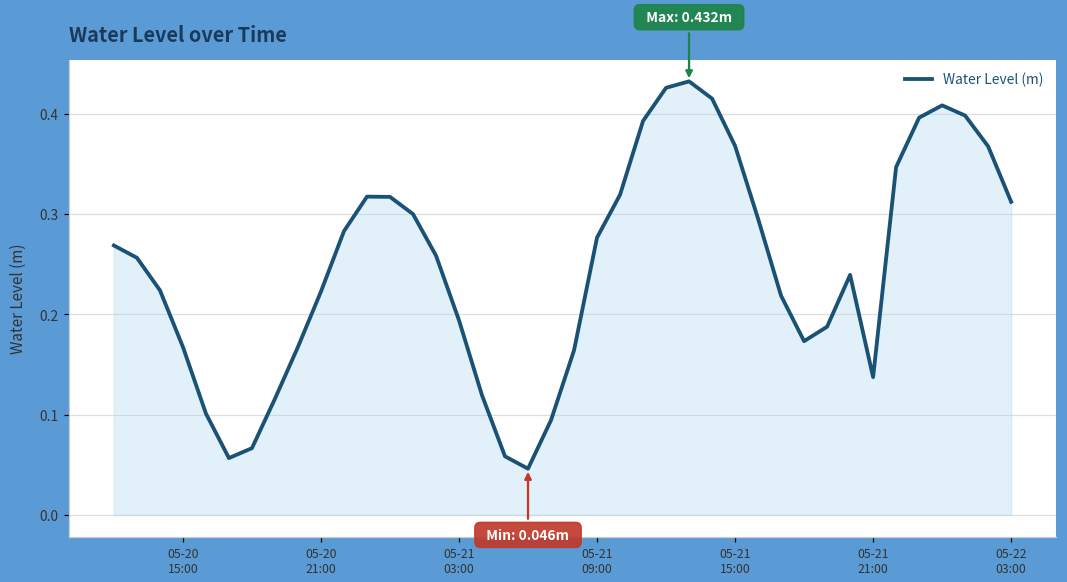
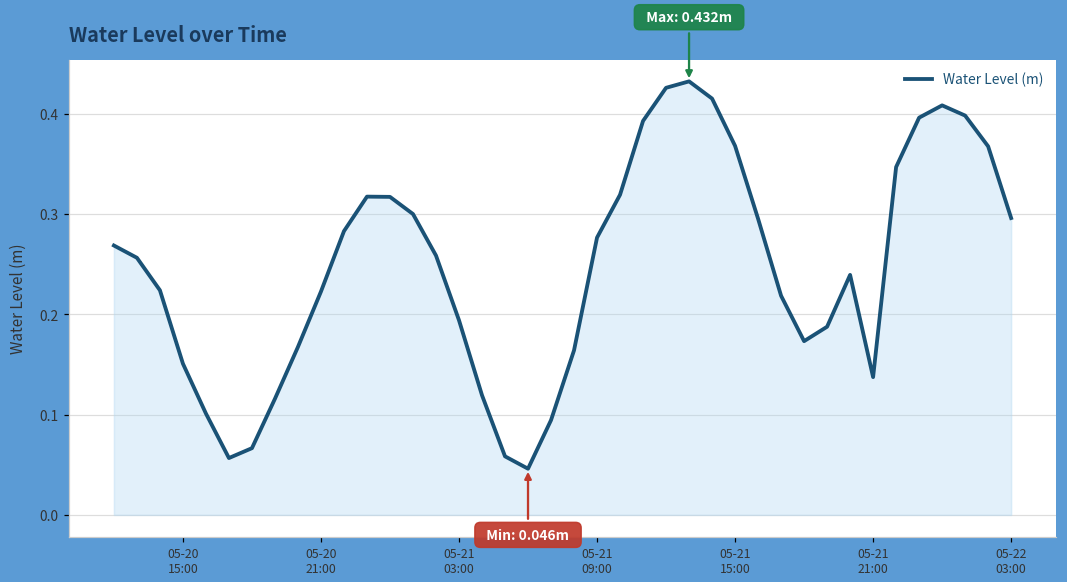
05-20 15:00: 0.17 -> 0.15
05-22 03:00: 0.31 -> 0.30
